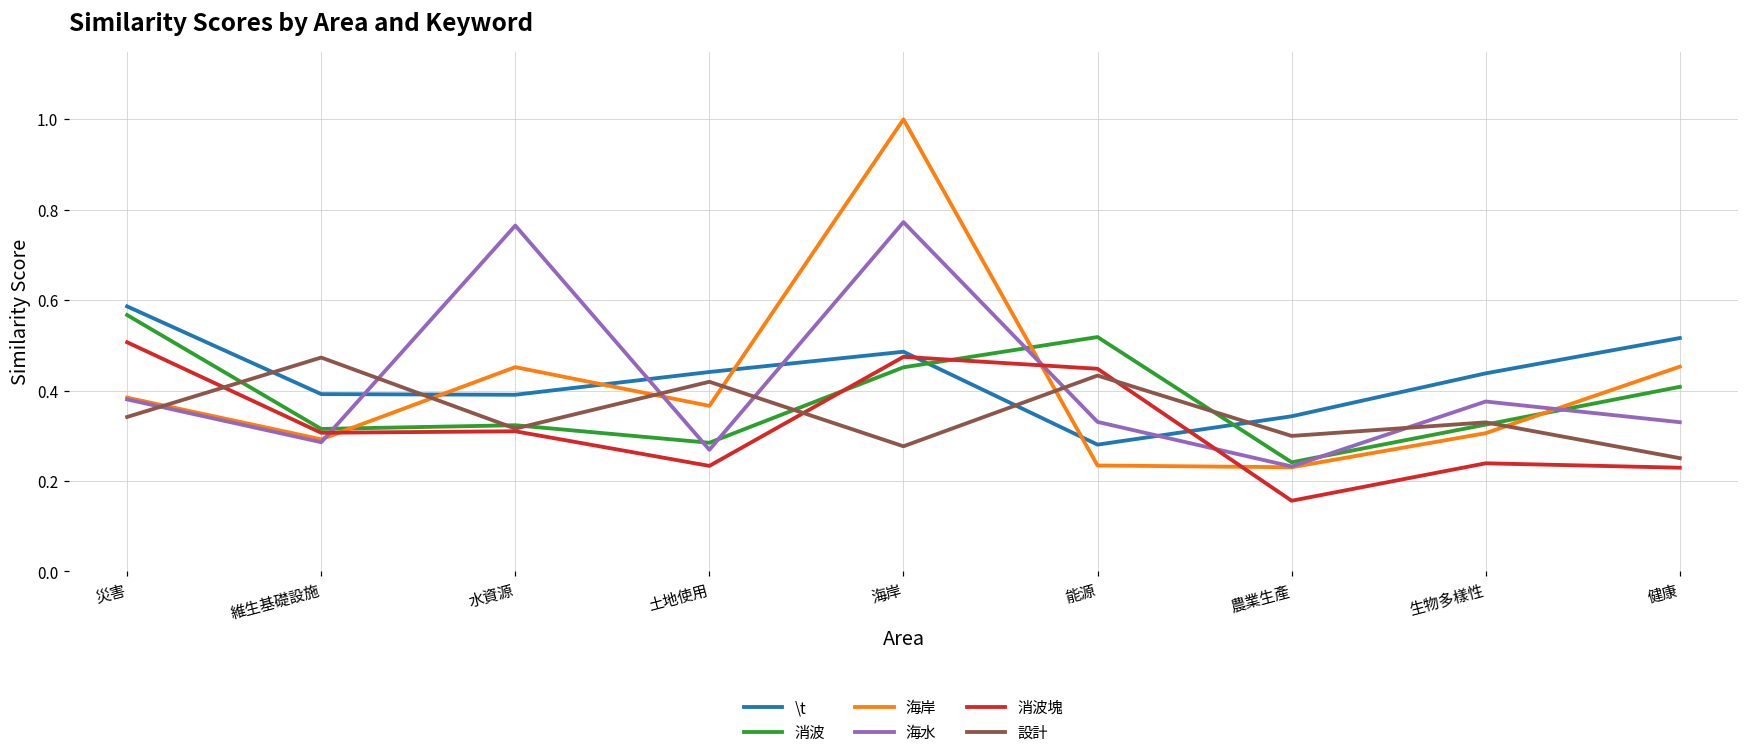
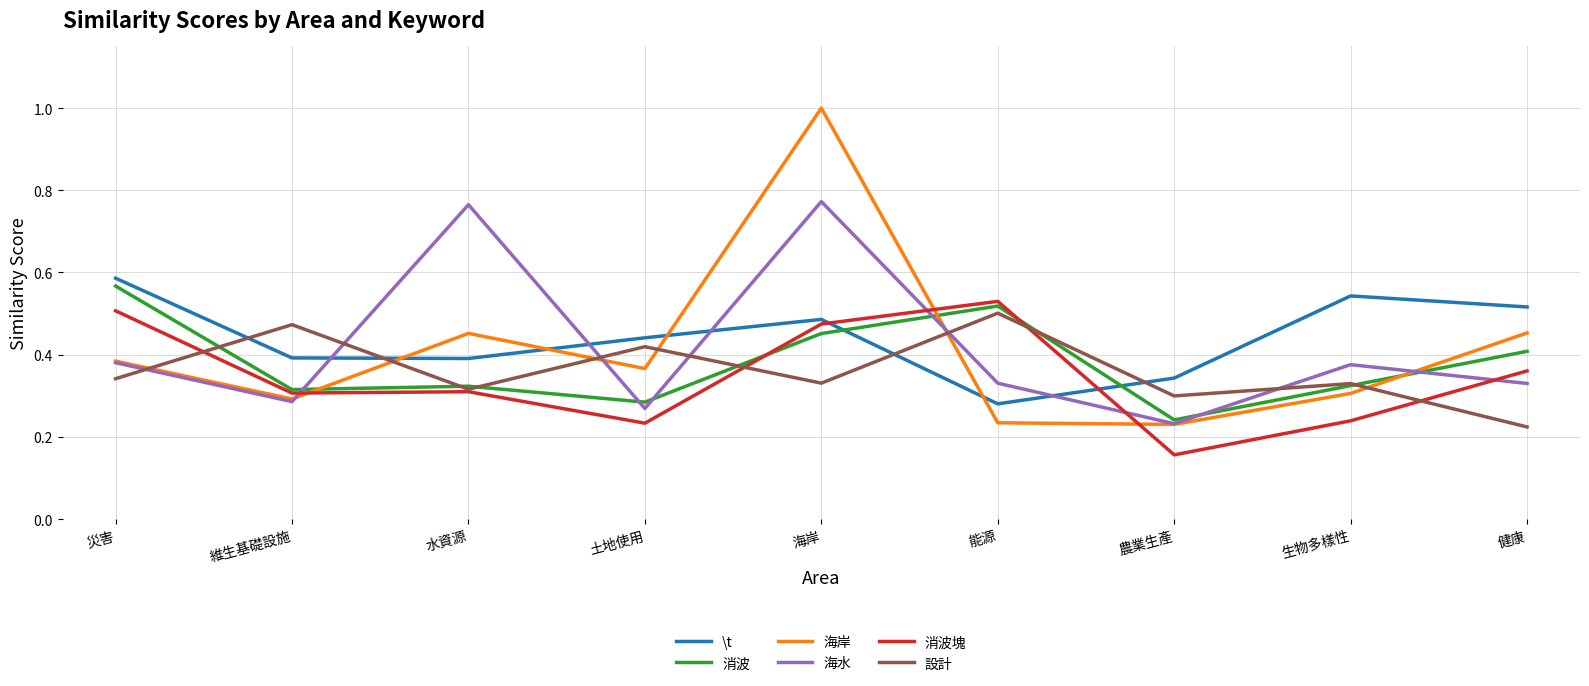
設計, 海岸: 0.28 -> 0.33
消波塊, 能源: 0.45 -> 0.53
設計, 能源: 0.43 -> 0.50
\t, 生物多樣性: 0.44 -> 0.54
消波塊, 健康: 0.23 -> 0.36
設計, 健康: 0.25 -> 0.22
